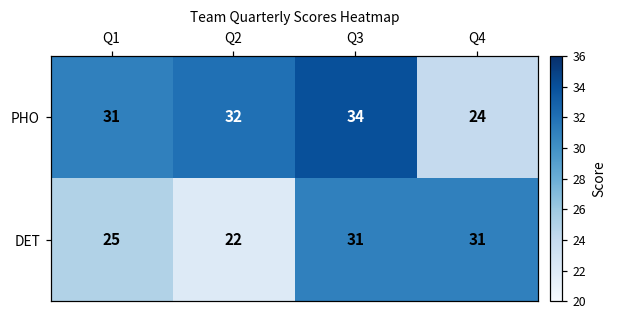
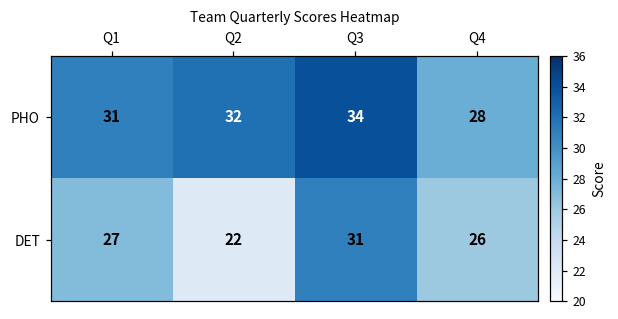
PHO, Q4: 24 -> 28
DET, Q1: 25 -> 27
DET, Q4: 31 -> 26
